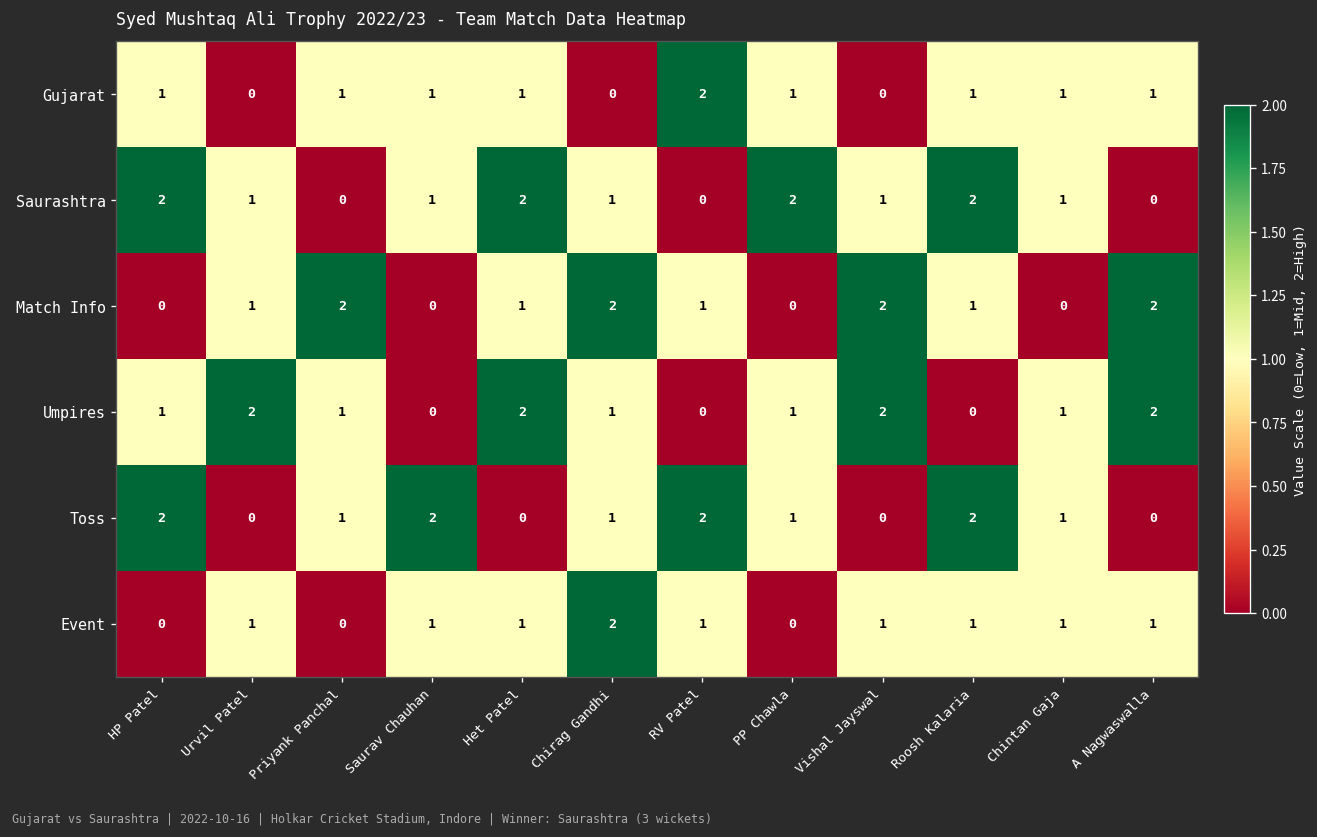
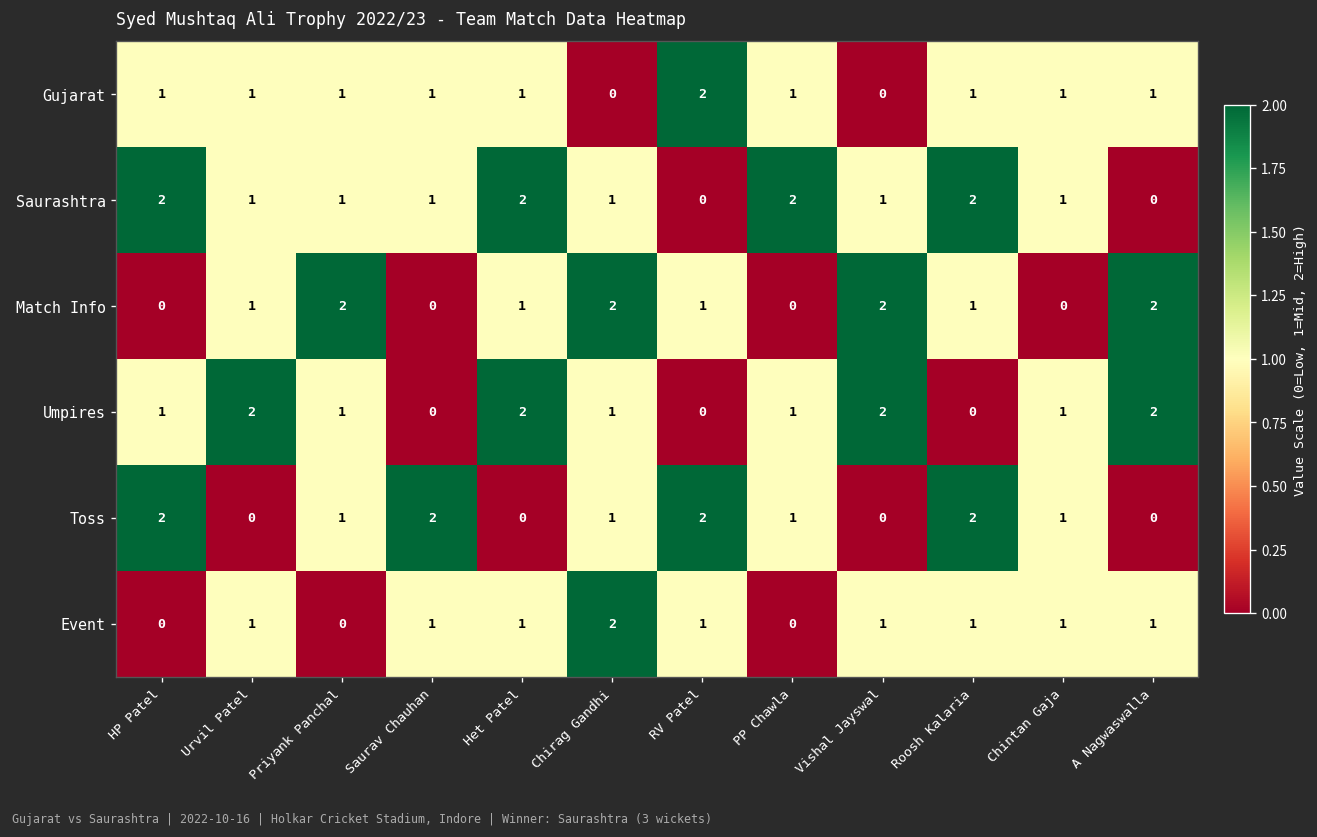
Gujarat, Urvil Patel: 0 -> 1
Saurashtra, Priyank Panchal: 0 -> 1
